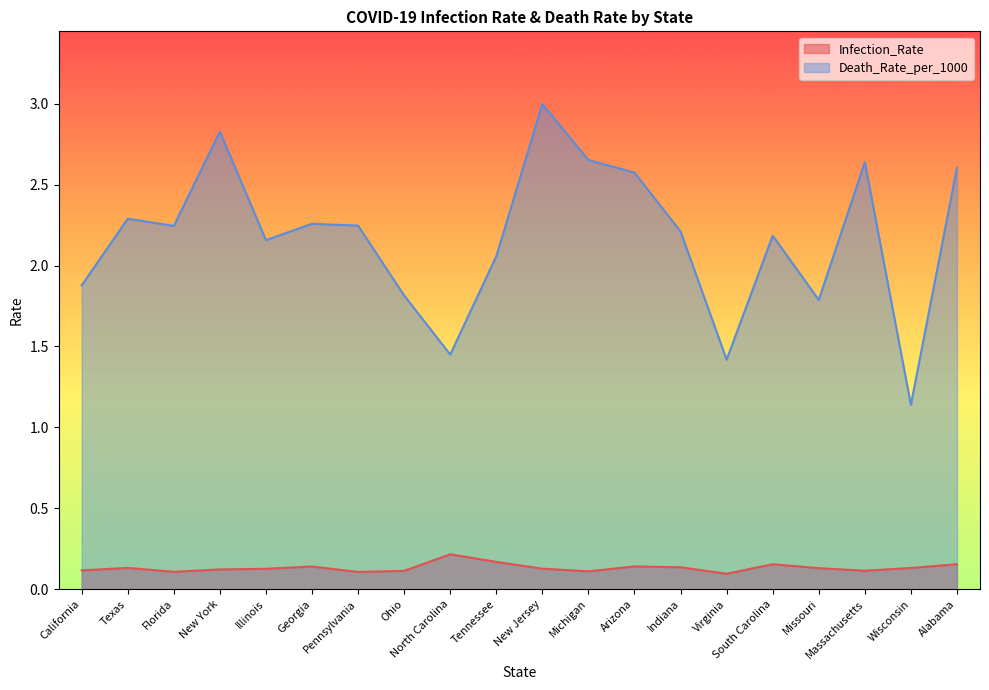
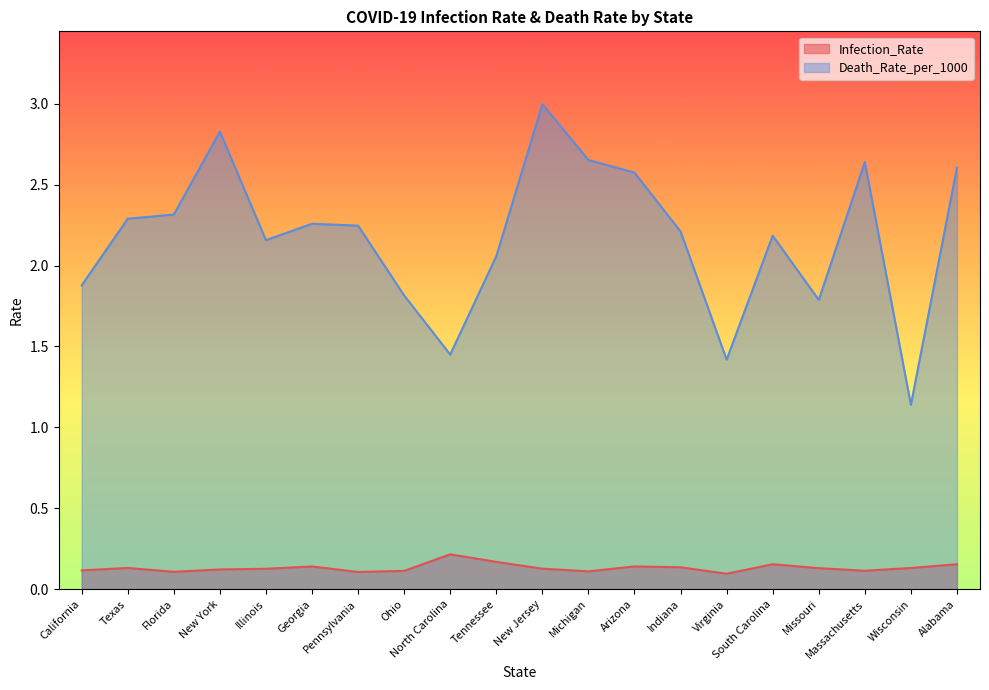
Death_Rate_per_1000, Florida: 2.25 -> 2.32
